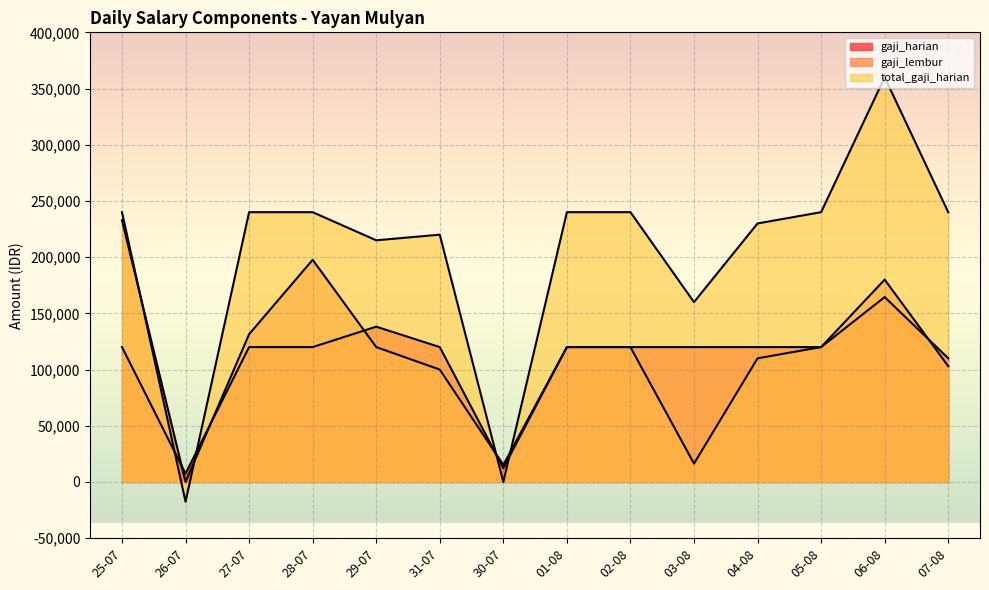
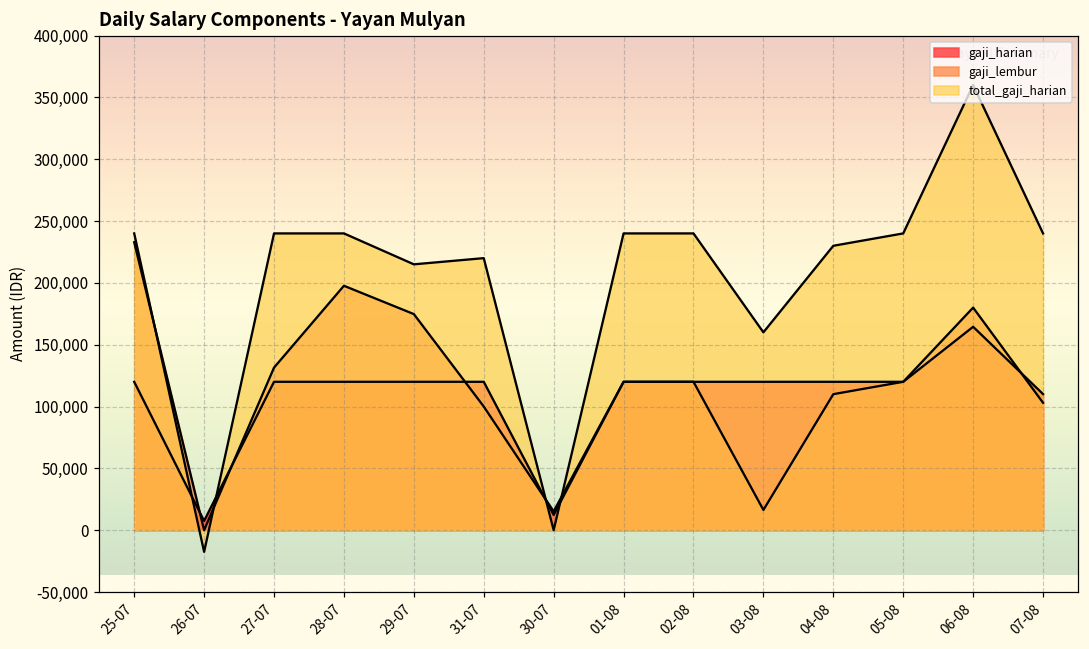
gaji_harian, 29-07: 138,000 -> 120,000
gaji_lembur, 29-07: 120,000 -> 175,000
